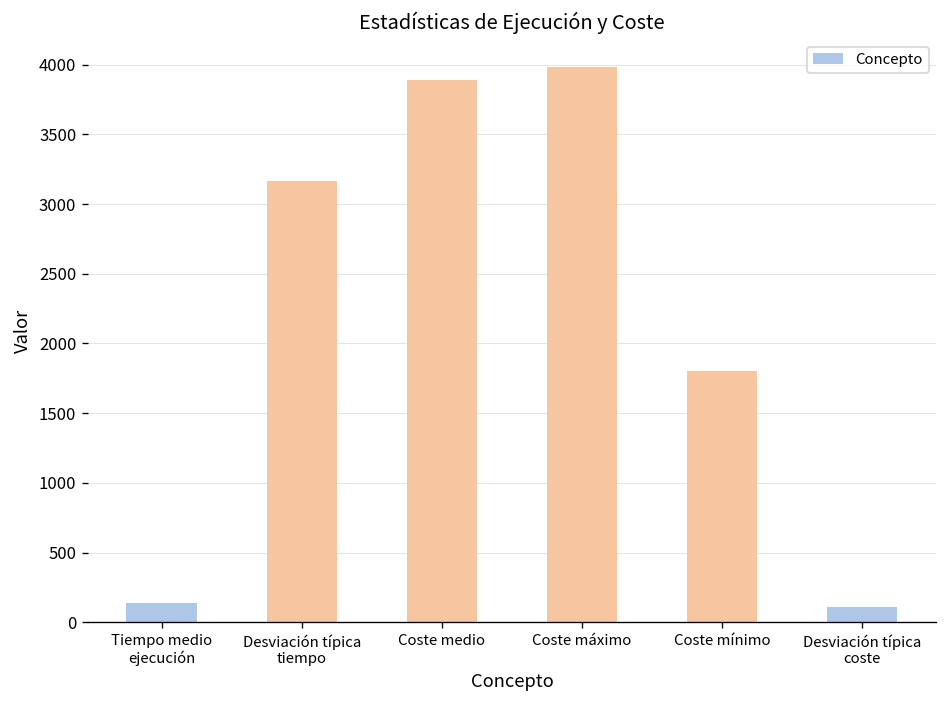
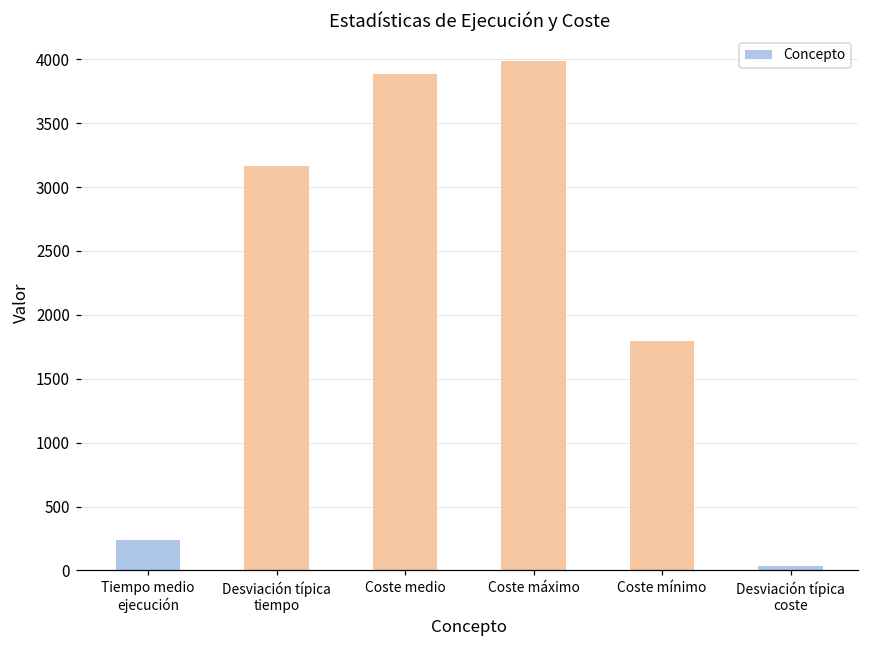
Tiempo medio ejecución: 140 -> 240
Desviación típica coste: 110 -> 40
